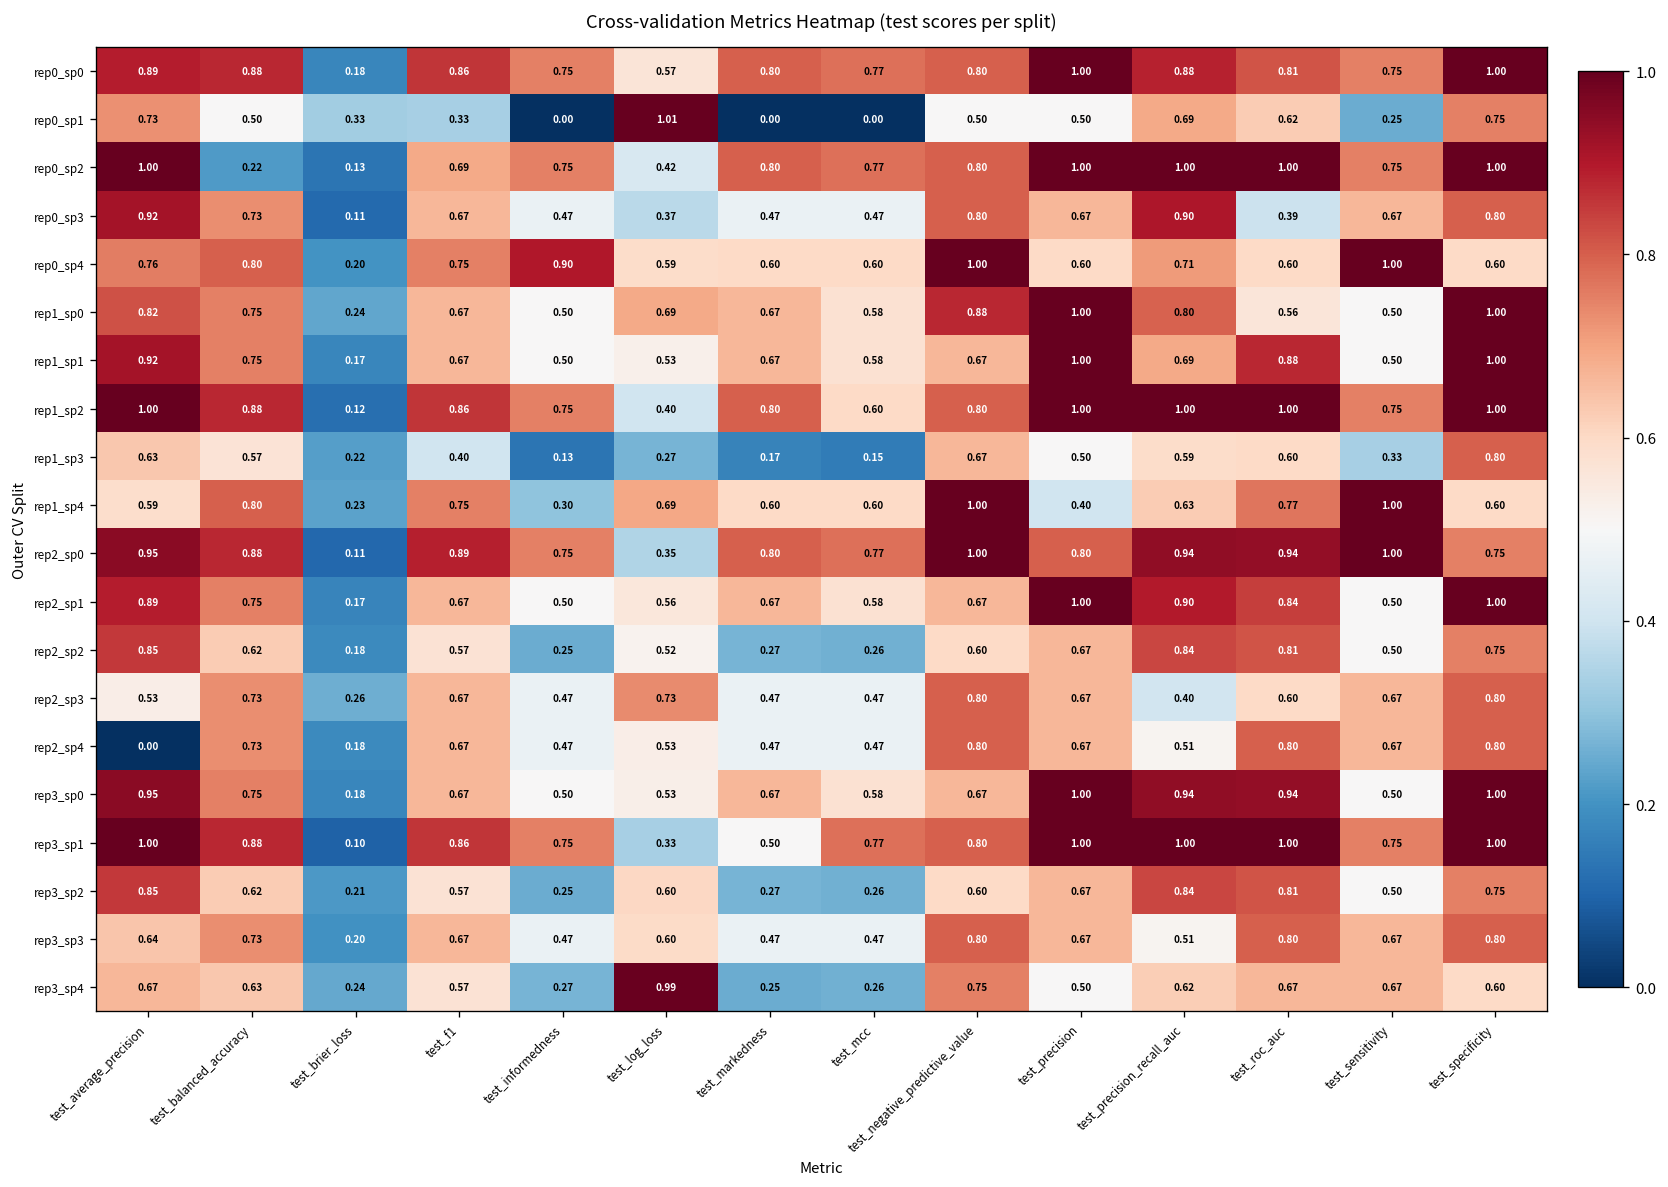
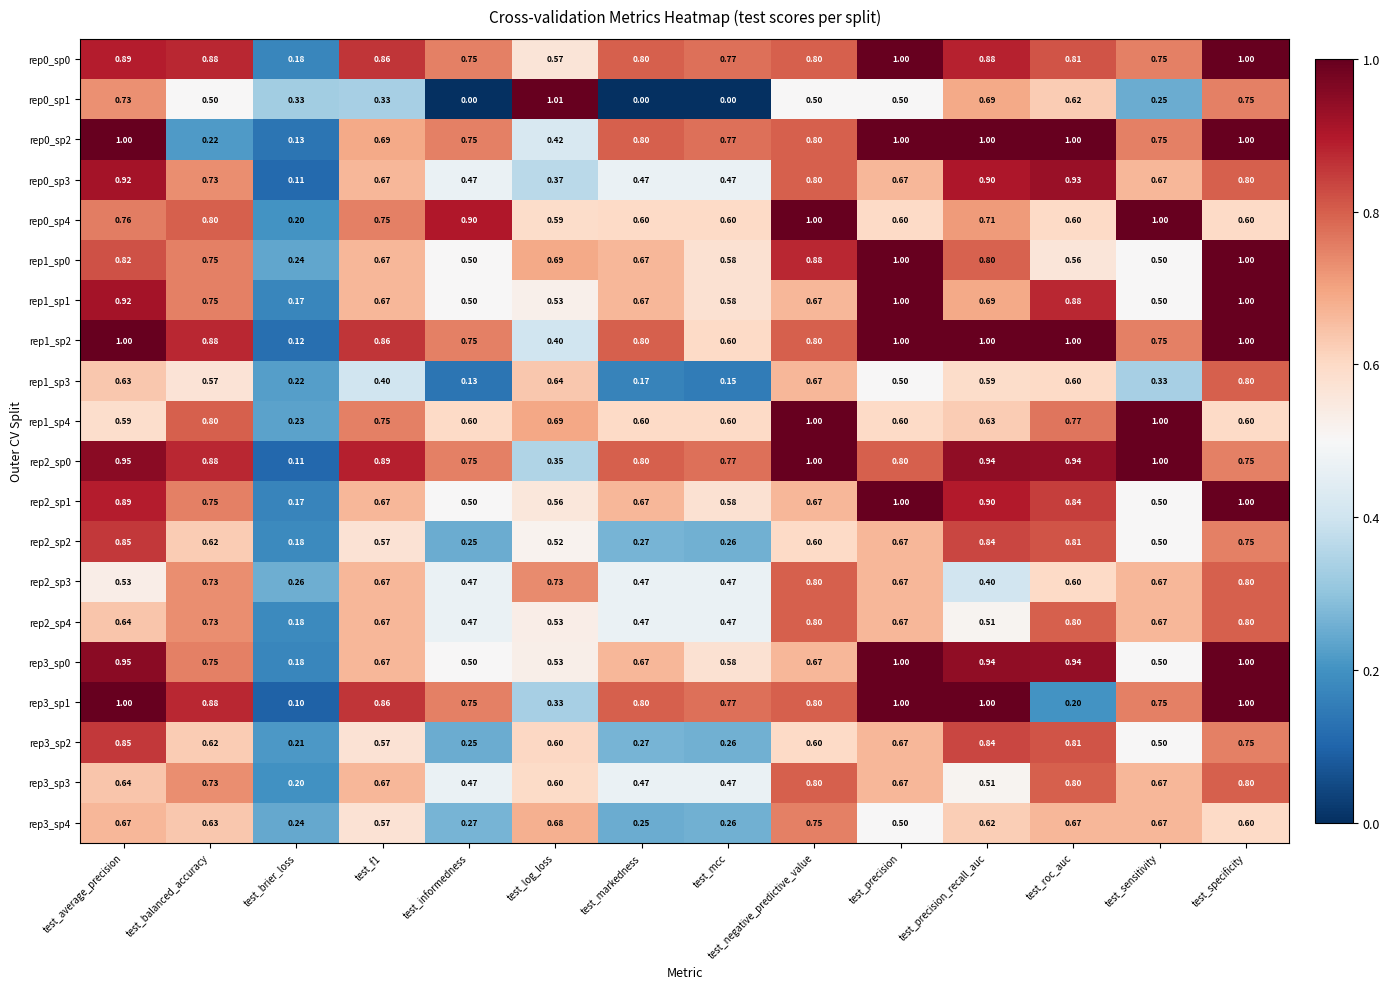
rep0_sp3, test_roc_auc: 0.39 -> 0.93
rep1_sp3, test_log_loss: 0.27 -> 0.64
rep1_sp4, test_informedness: 0.30 -> 0.60
rep1_sp4, test_precision: 0.40 -> 0.60
rep2_sp4, test_average_precision: 0.00 -> 0.64
rep3_sp1, test_markedness: 0.50 -> 0.80
rep3_sp1, test_roc_auc: 1.00 -> 0.20
rep3_sp4, test_log_loss: 0.99 -> 0.68
